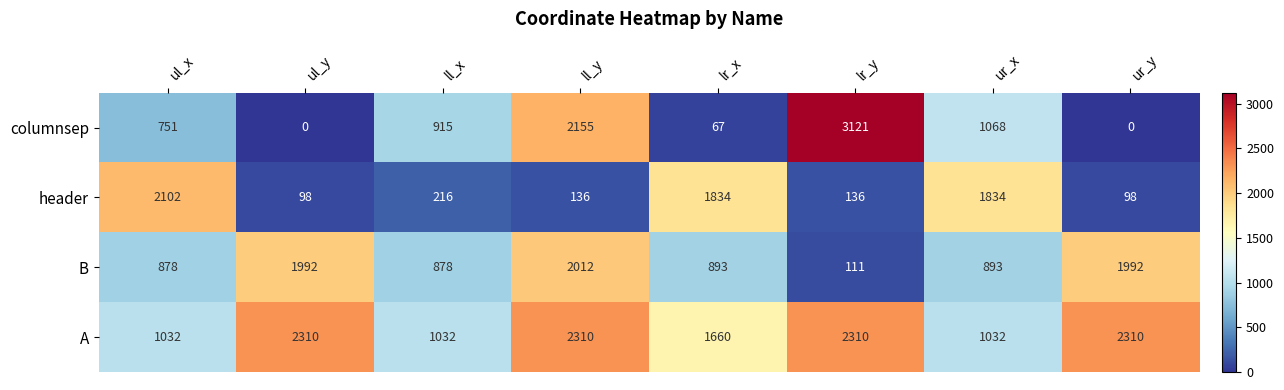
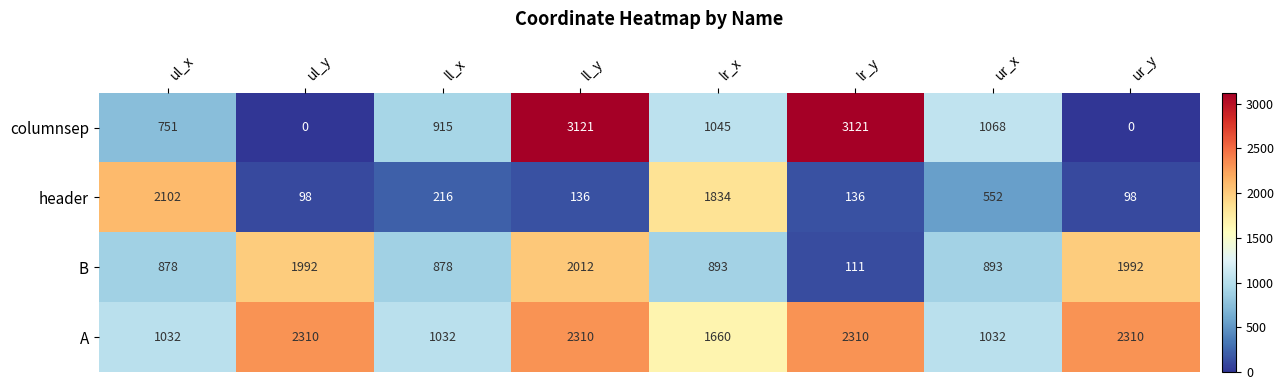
columnsep, ll_y: 2155 -> 3121
columnsep, lr_x: 67 -> 1045
header, ur_x: 1834 -> 552
